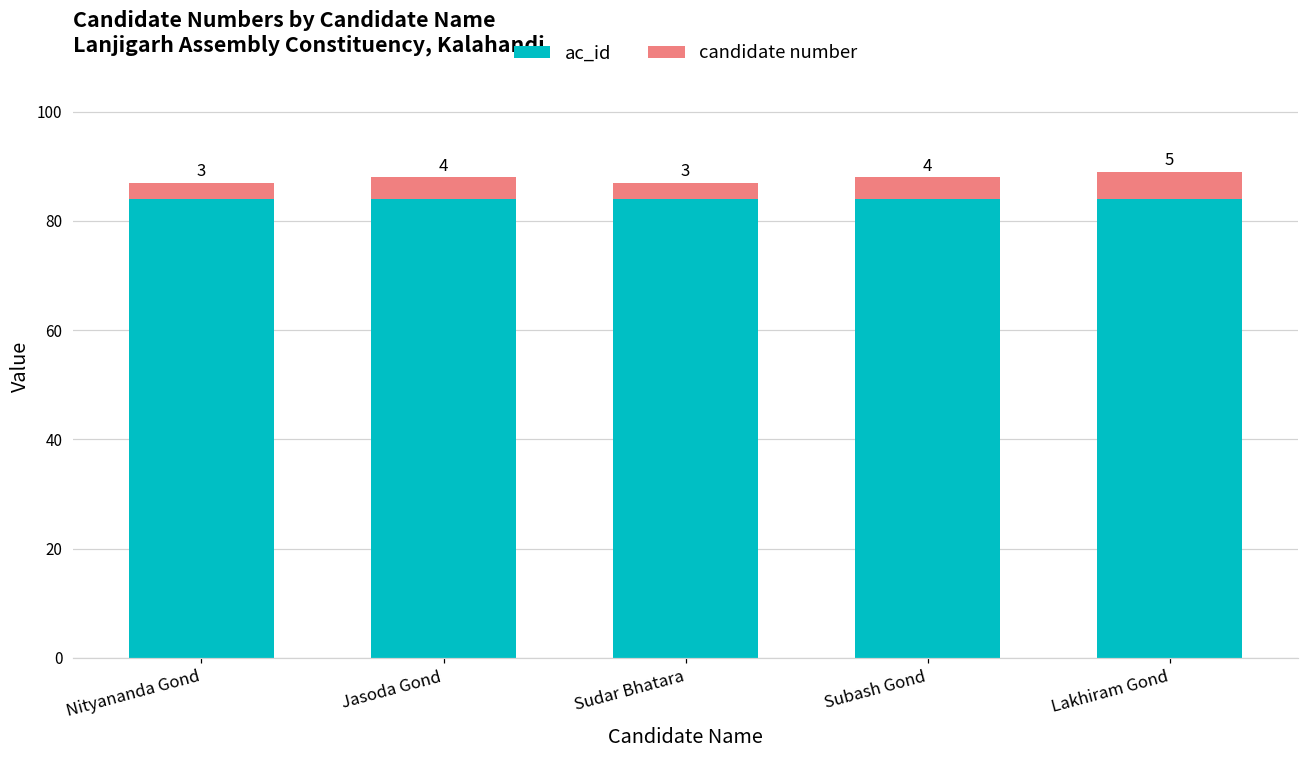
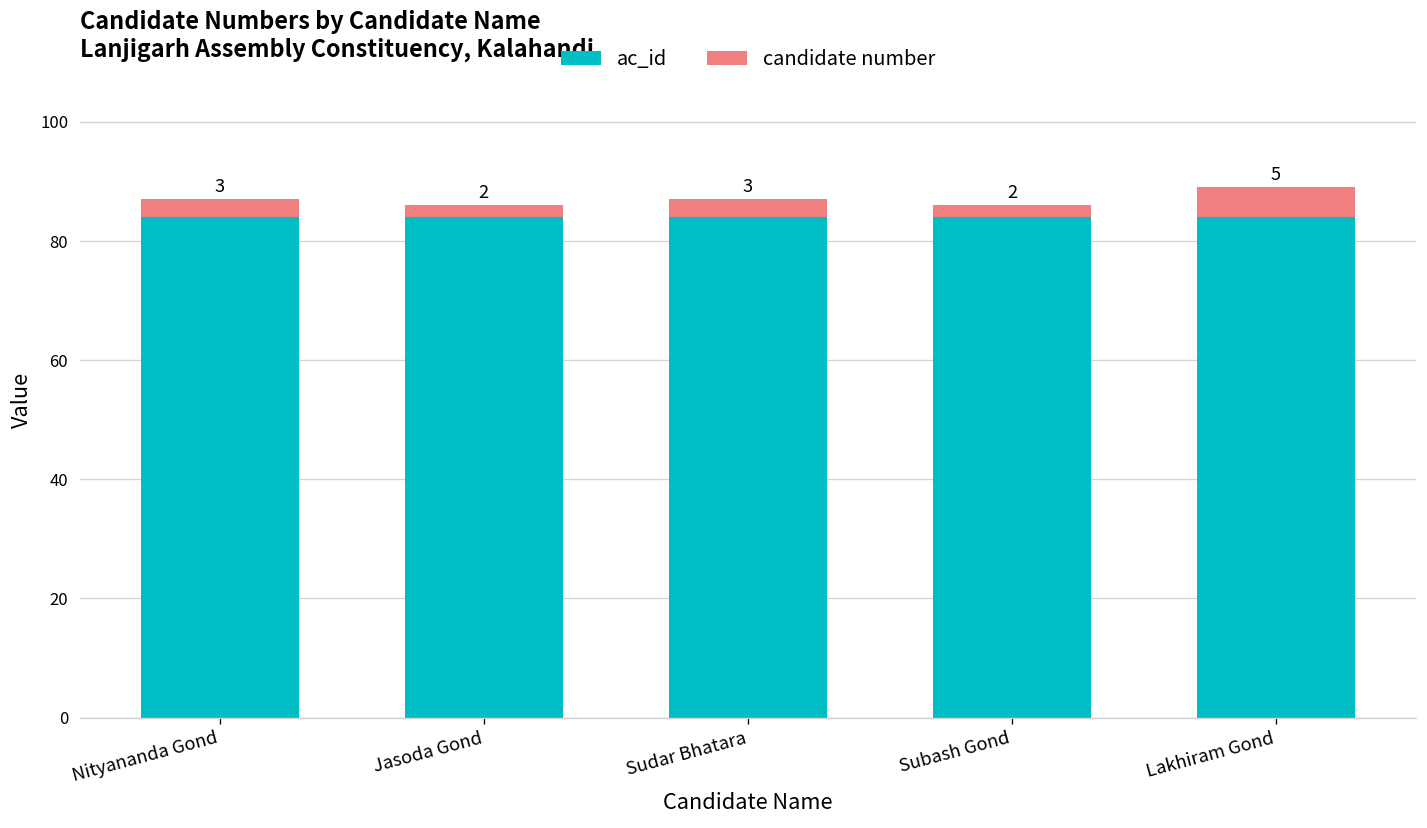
candidate number, Jasoda Gond: 4 -> 2
candidate number, Subash Gond: 4 -> 2
